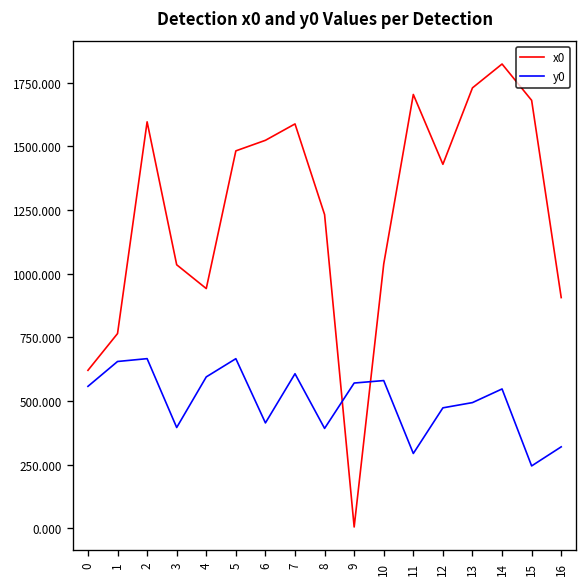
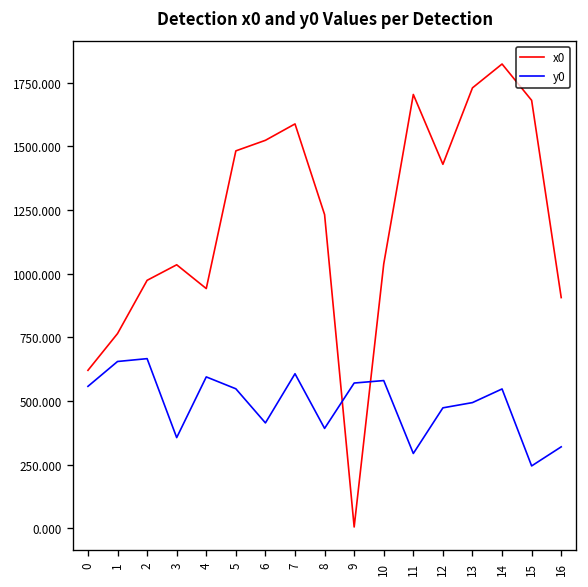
x0, 2: 1600 -> 970
y0, 3: 400 -> 360
y0, 5: 670 -> 550
